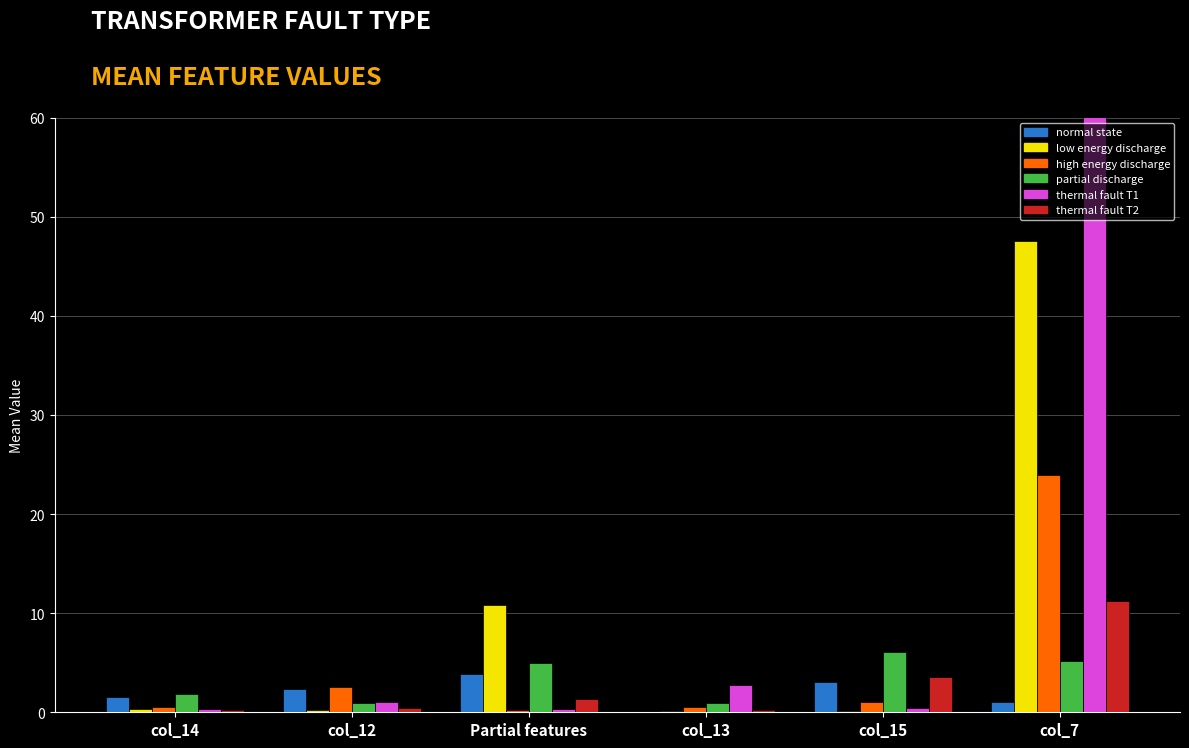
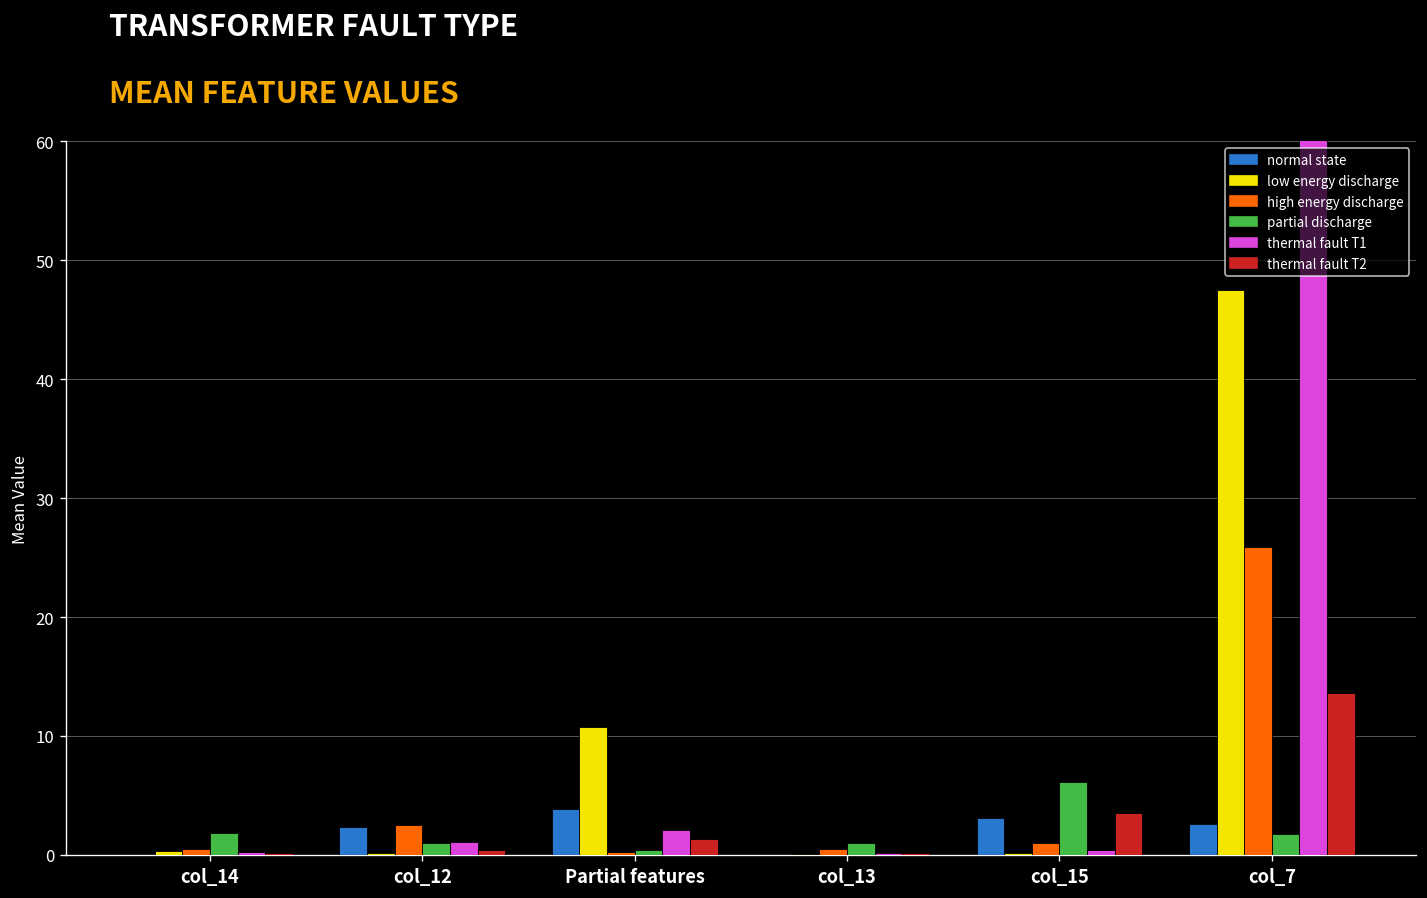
normal state, col_14: 2 -> 0
partial discharge, Partial features: 5 -> 0
thermal fault T1, Partial features: 0 -> 2
thermal fault T1, col_13: 3 -> 0
normal state, col_7: 1 -> 3
high energy discharge, col_7: 24 -> 26
partial discharge, col_7: 5 -> 2
thermal fault T2, col_7: 11 -> 14
